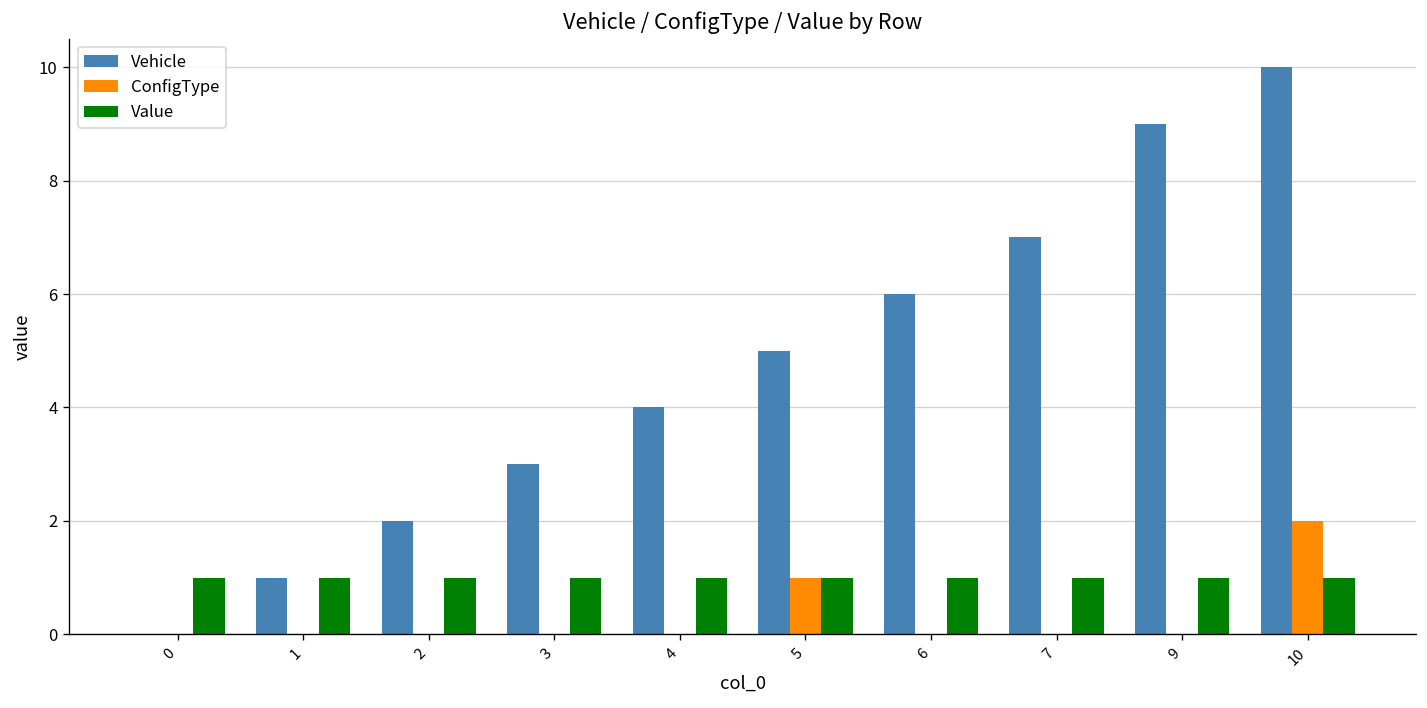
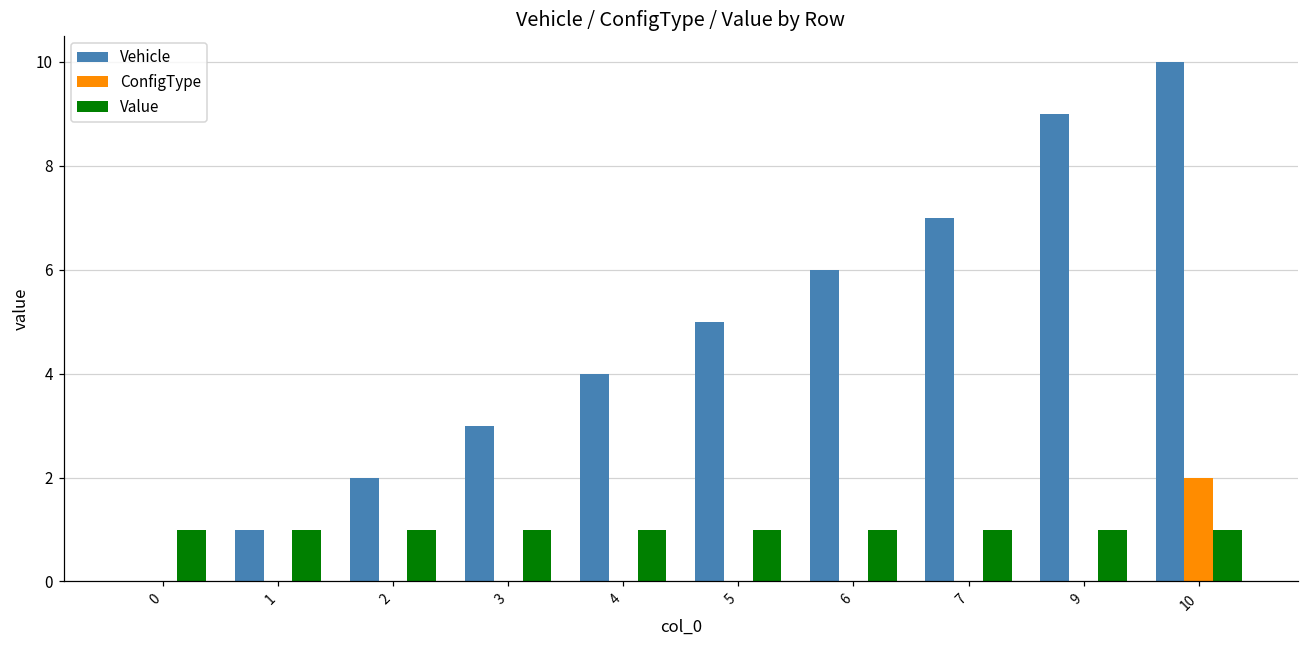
ConfigType, 5: 1 -> 0
